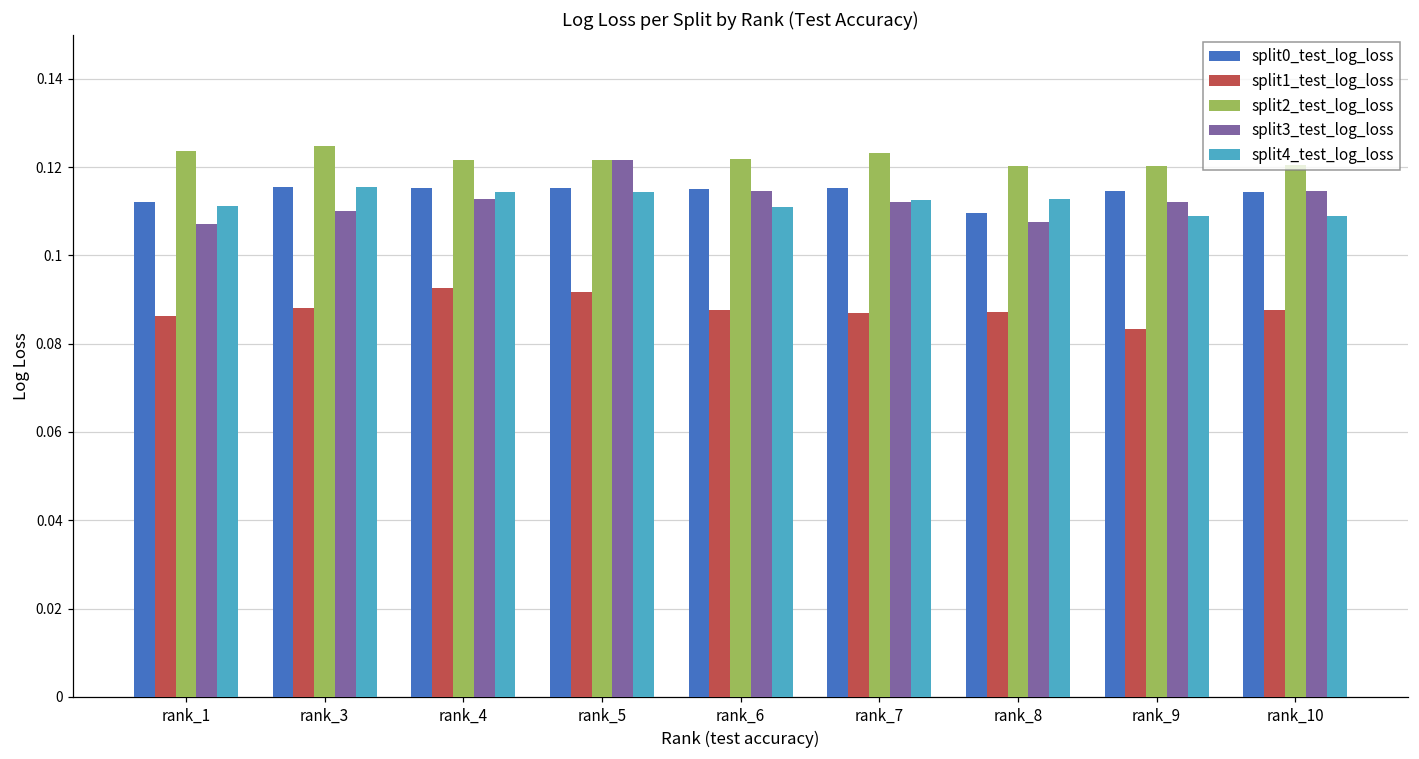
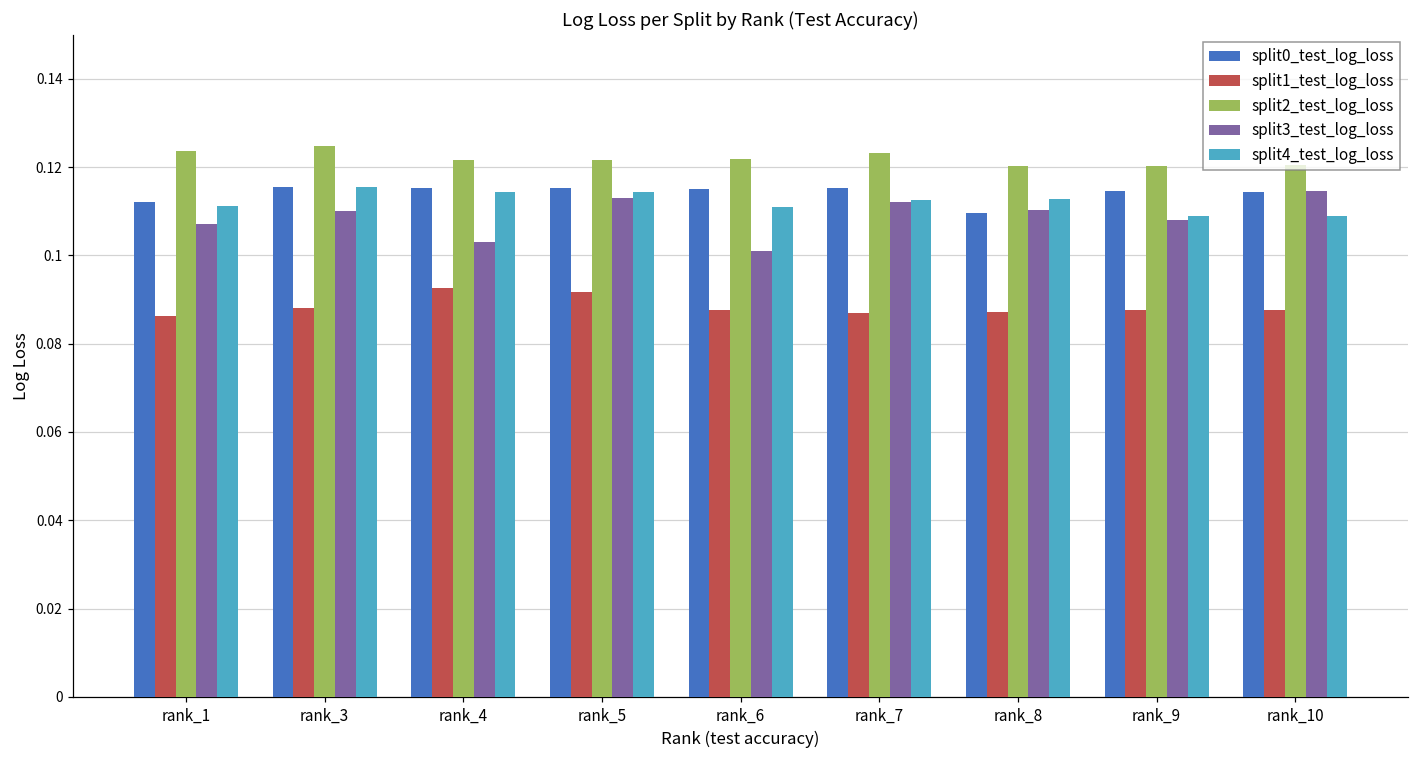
split3_test_log_loss, rank_4: 0.113 -> 0.103
split3_test_log_loss, rank_5: 0.122 -> 0.113
split3_test_log_loss, rank_6: 0.115 -> 0.101
split3_test_log_loss, rank_8: 0.107 -> 0.110
split1_test_log_loss, rank_9: 0.083 -> 0.088
split3_test_log_loss, rank_9: 0.112 -> 0.108
